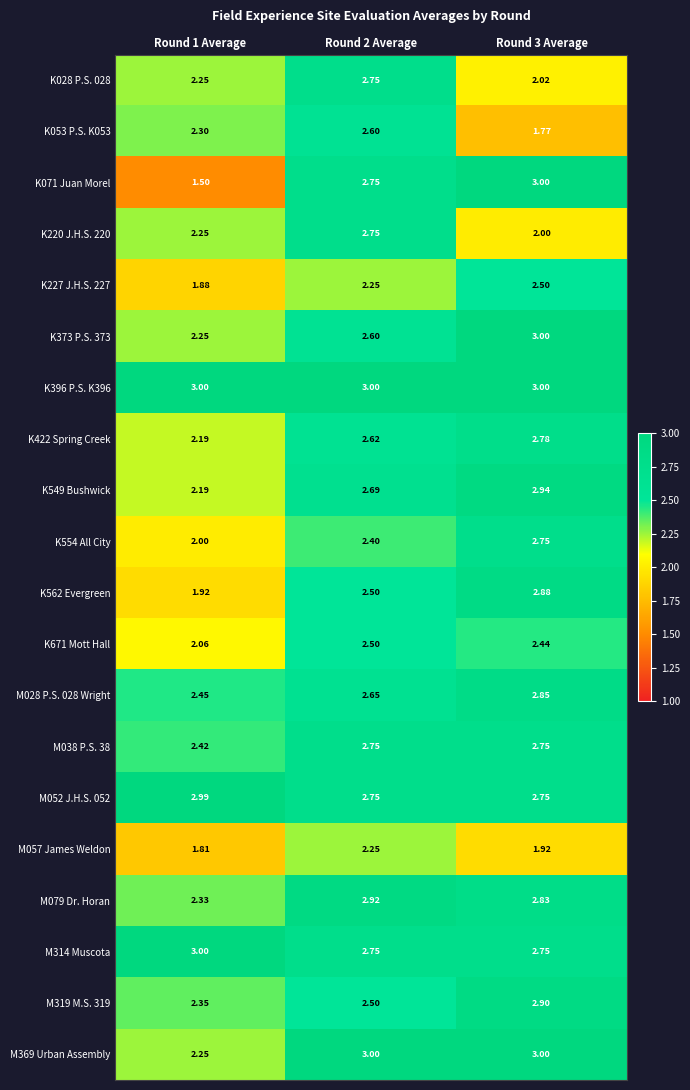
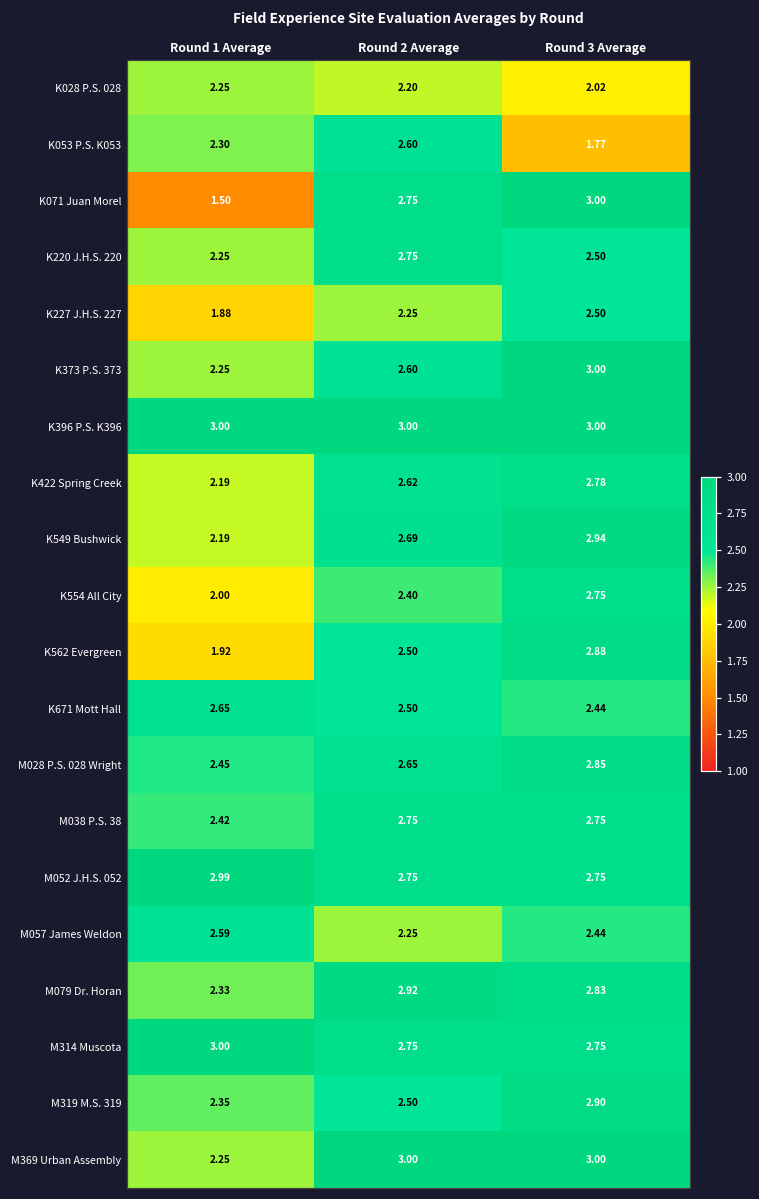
K028 P.S. 028, Round 2 Average: 2.75 -> 2.20
K220 J.H.S. 220, Round 3 Average: 2.00 -> 2.50
K671 Mott Hall, Round 1 Average: 2.06 -> 2.65
M057 James Weldon, Round 1 Average: 1.81 -> 2.59
M057 James Weldon, Round 3 Average: 1.92 -> 2.44
